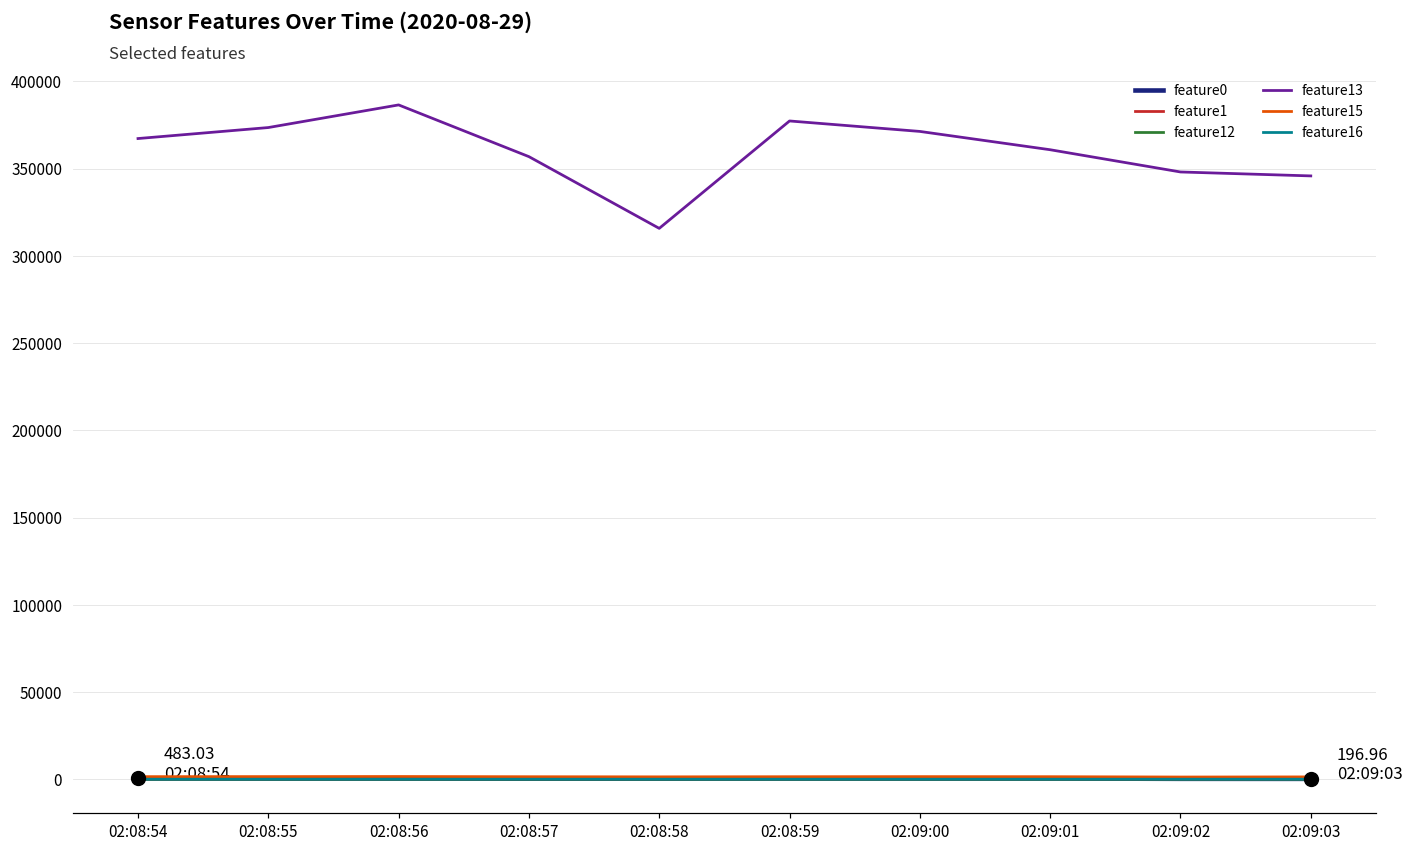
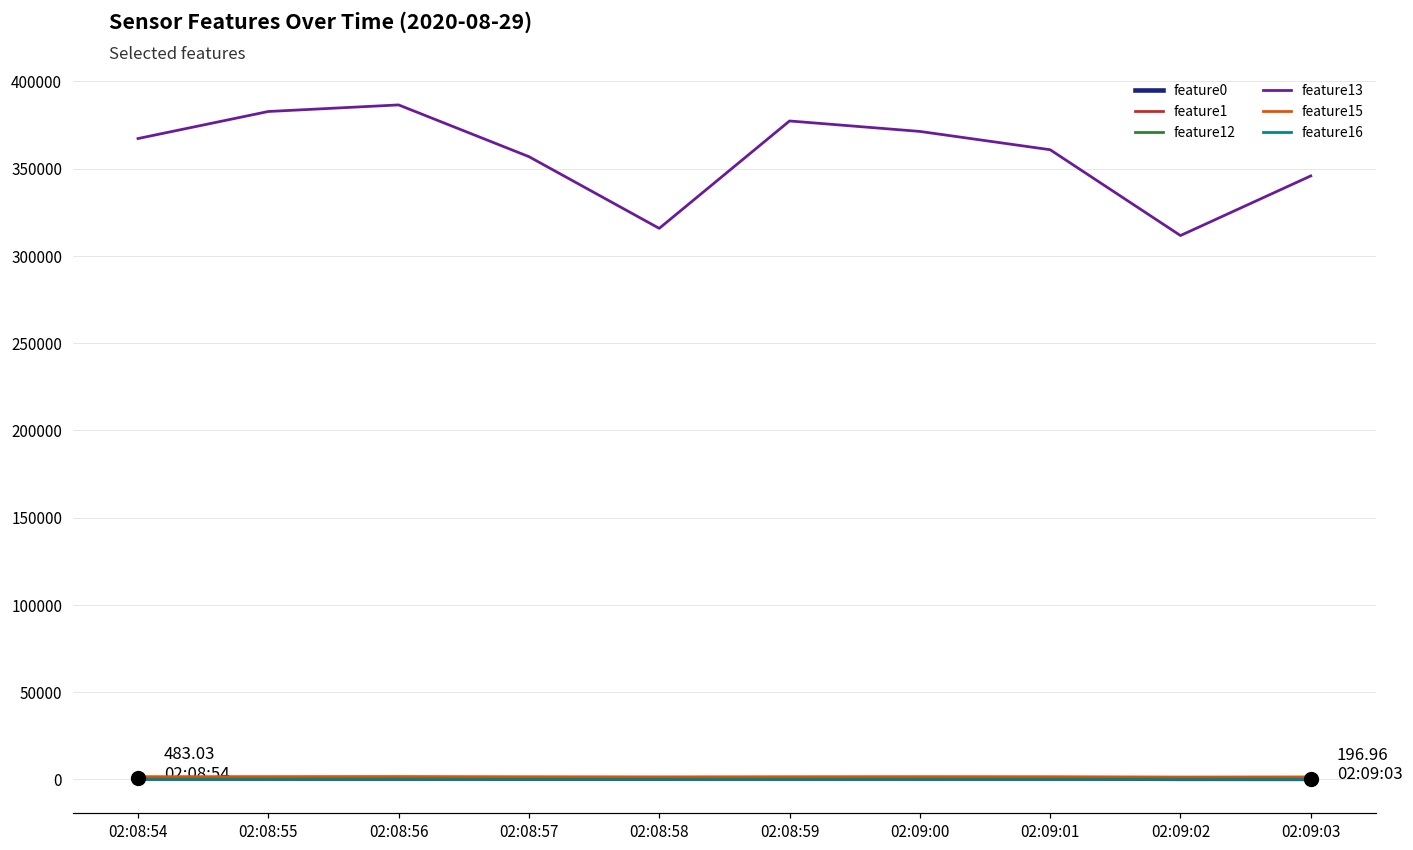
feature13, 02:08:55: 374000 -> 383000
feature13, 02:09:02: 348000 -> 312000
